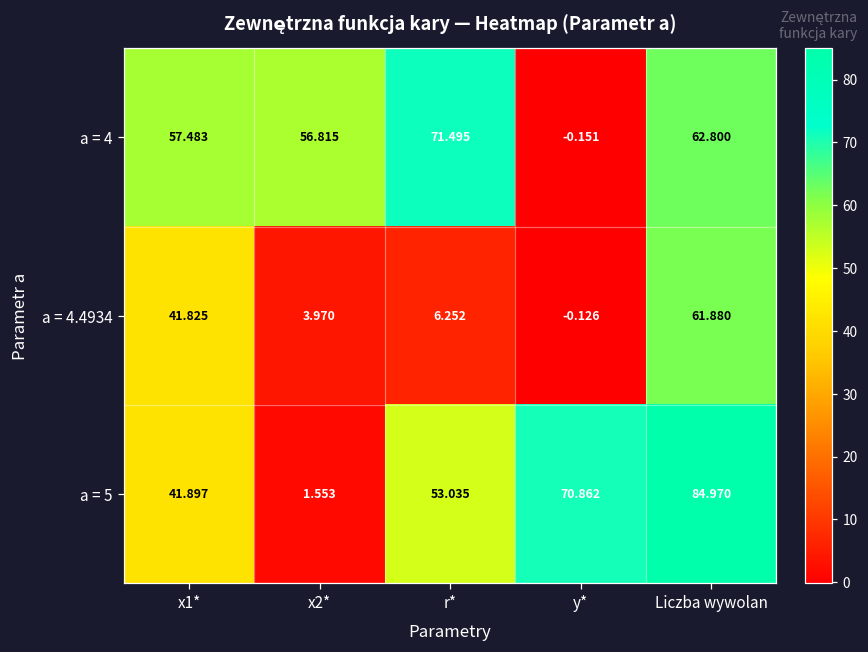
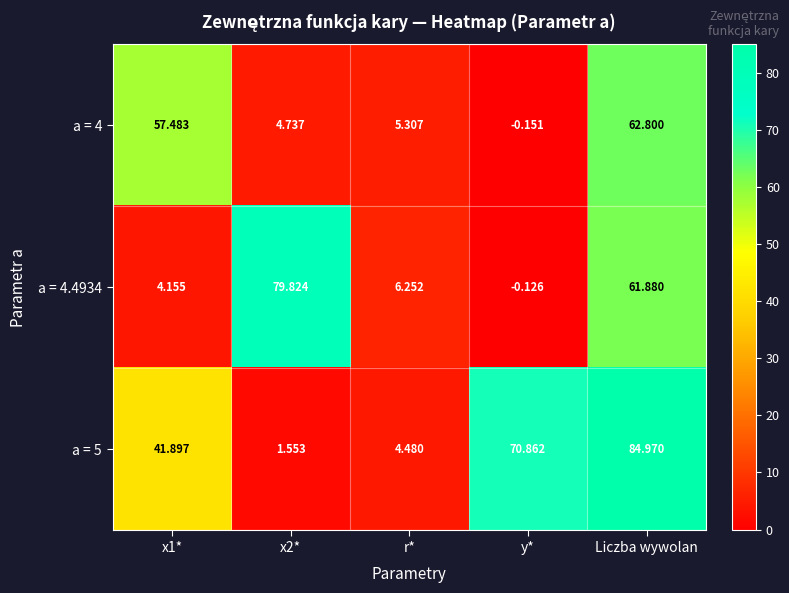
a = 4, x2*: 56.815 -> 4.737
a = 4, r*: 71.495 -> 5.307
a = 4.4934, x1*: 41.825 -> 4.155
a = 4.4934, x2*: 3.970 -> 79.824
a = 5, r*: 53.035 -> 4.480
